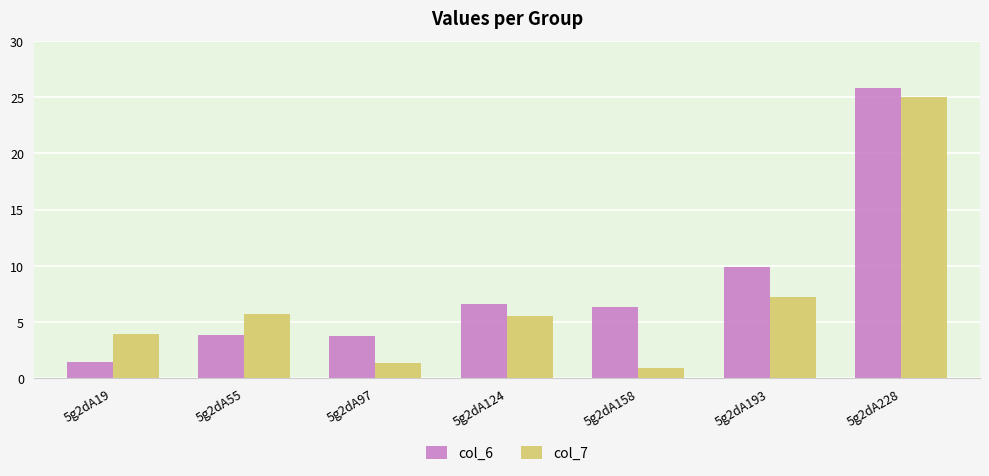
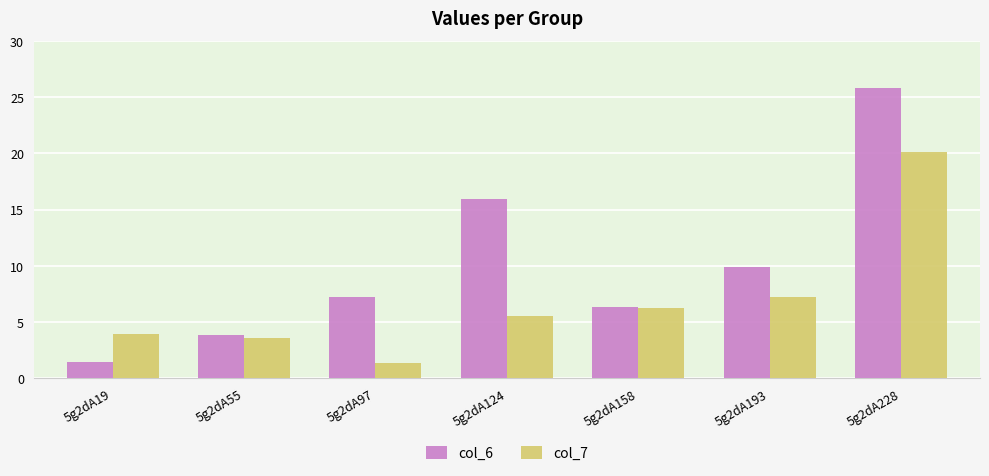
col_7, 5g2dA55: 5.7 -> 3.6
col_6, 5g2dA97: 3.8 -> 7.3
col_6, 5g2dA124: 6.6 -> 16.0
col_7, 5g2dA158: 0.9 -> 6.3
col_7, 5g2dA228: 25.0 -> 20.2
